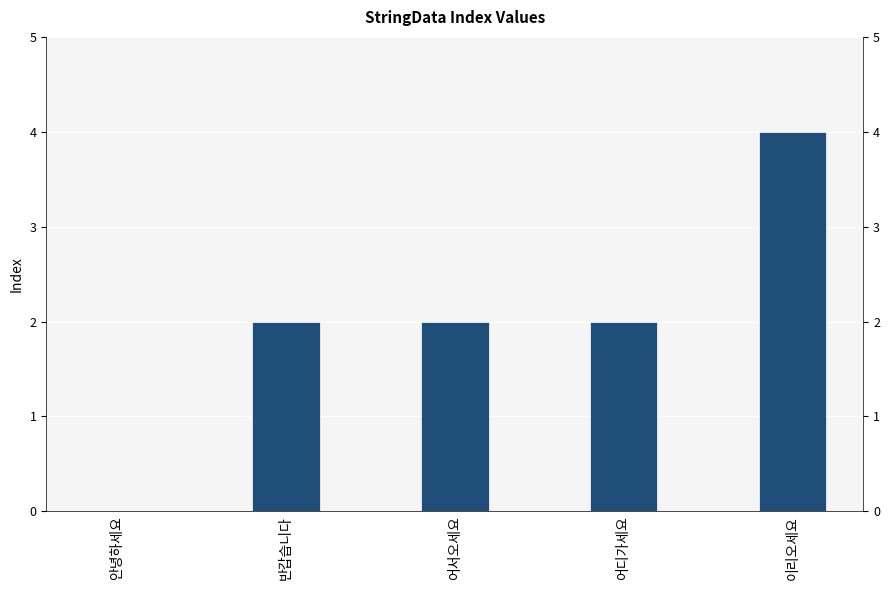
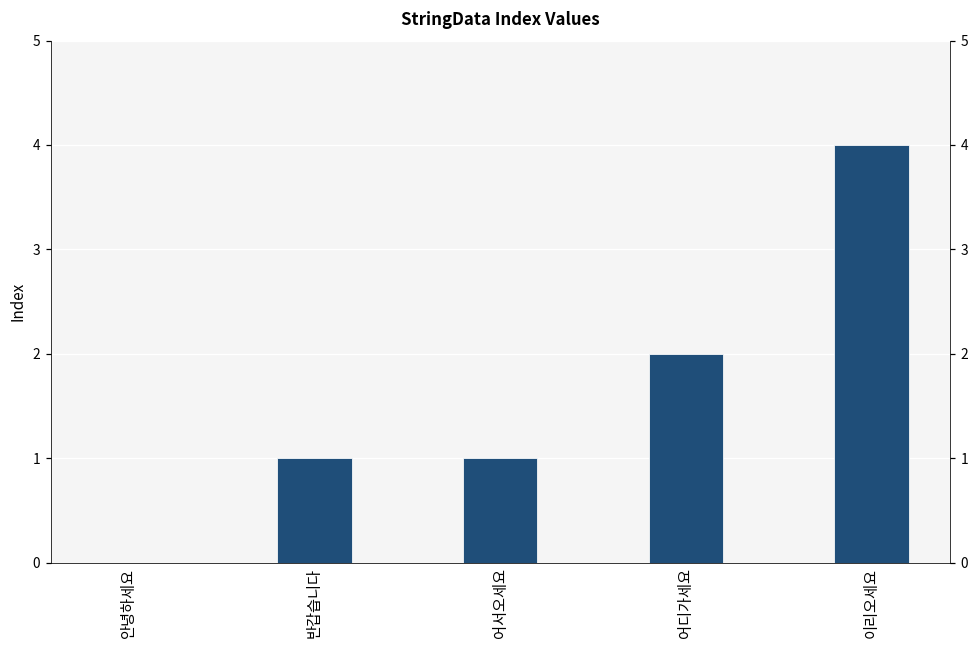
반갑습니다: 2 -> 1
어서오세요: 2 -> 1
